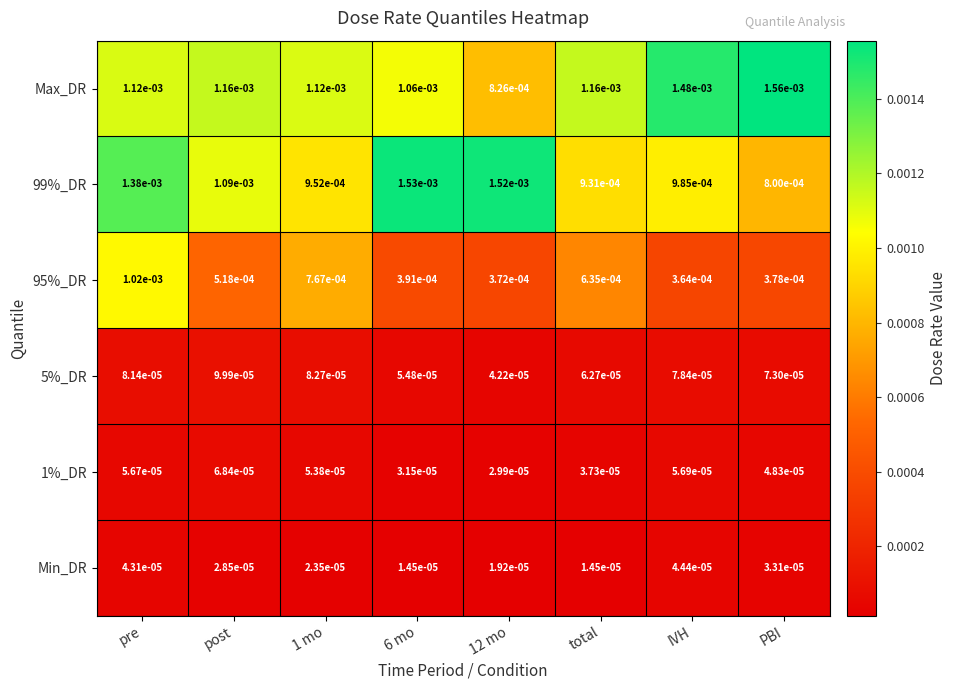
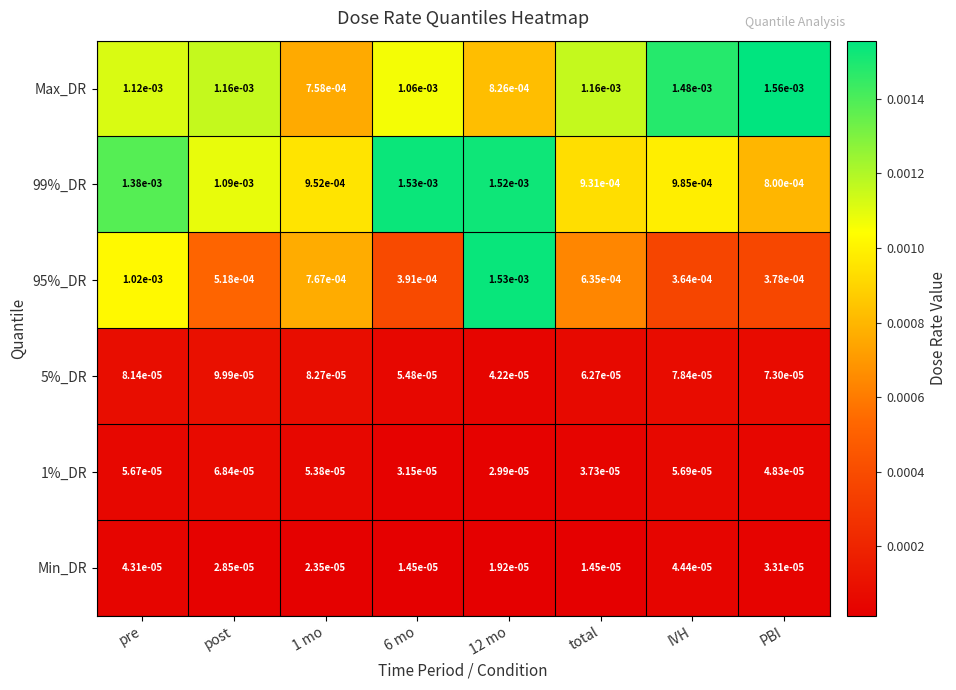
Max_DR, 1 mo: 1.12e-03 -> 7.58e-04
95%_DR, 12 mo: 3.72e-04 -> 1.53e-03
